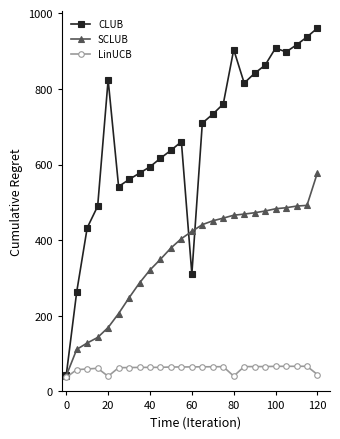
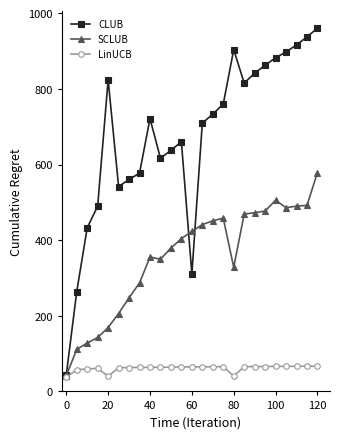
CLUB, 40: 590 -> 720
SCLUB, 40: 320 -> 360
SCLUB, 80: 470 -> 330
CLUB, 100: 910 -> 880
SCLUB, 100: 480 -> 510
LinUCB, 120: 40 -> 70
